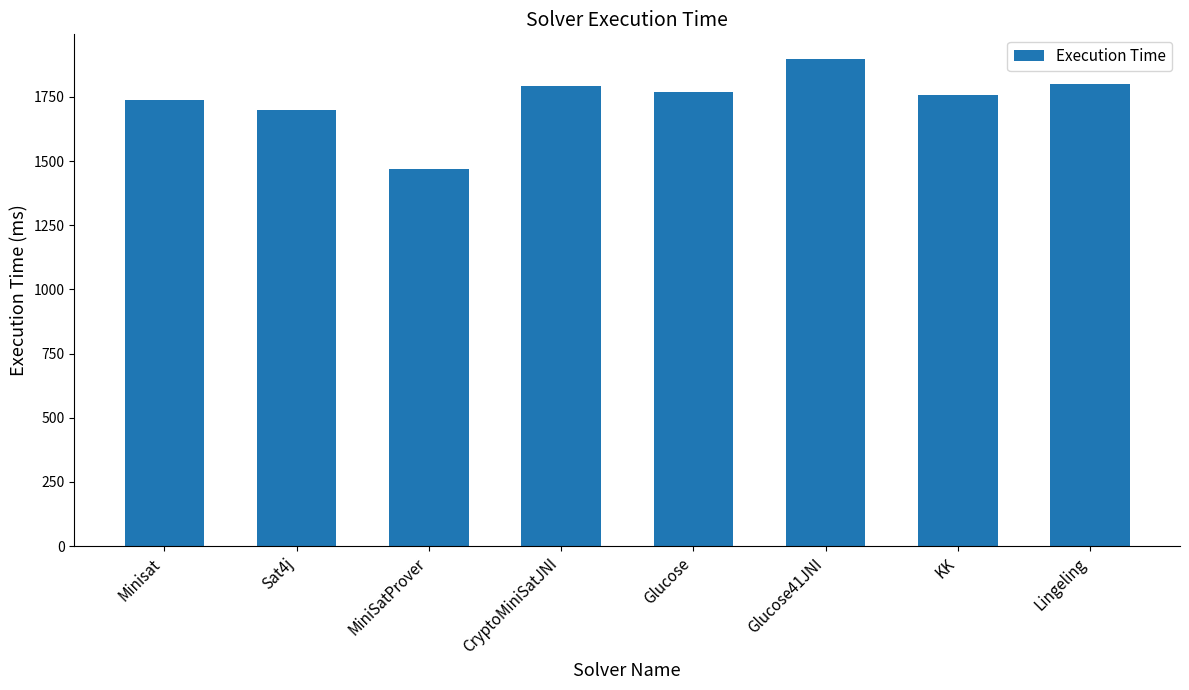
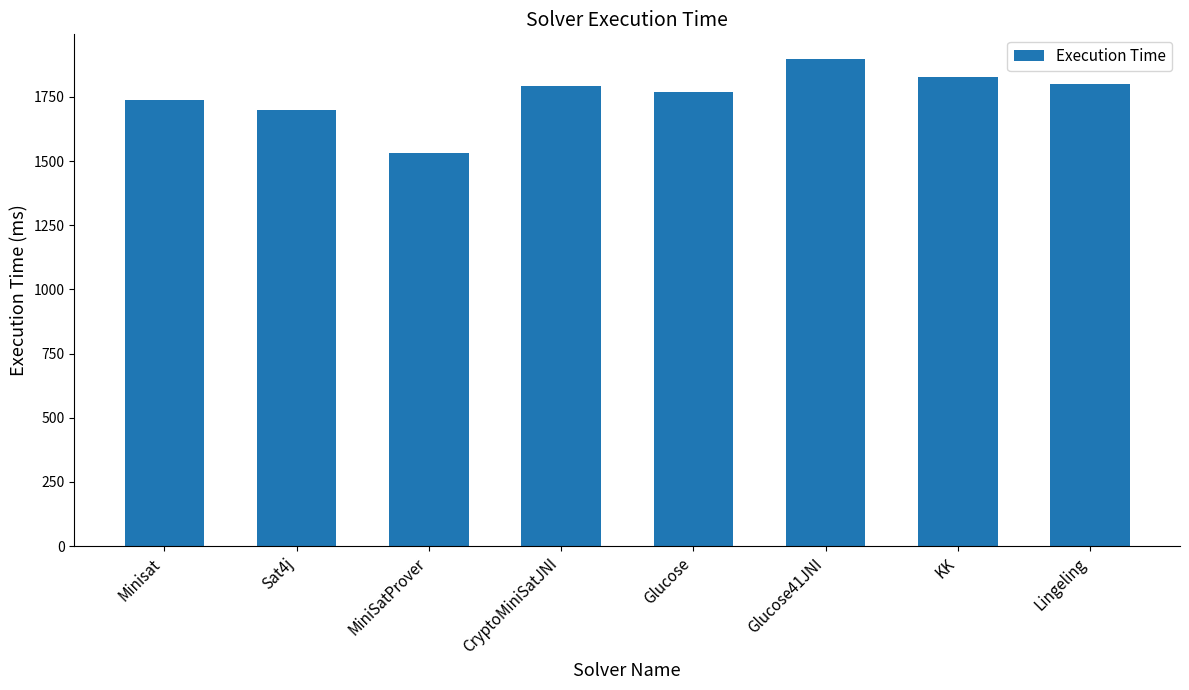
MiniSatProver: 1470 -> 1530
KK: 1760 -> 1830
